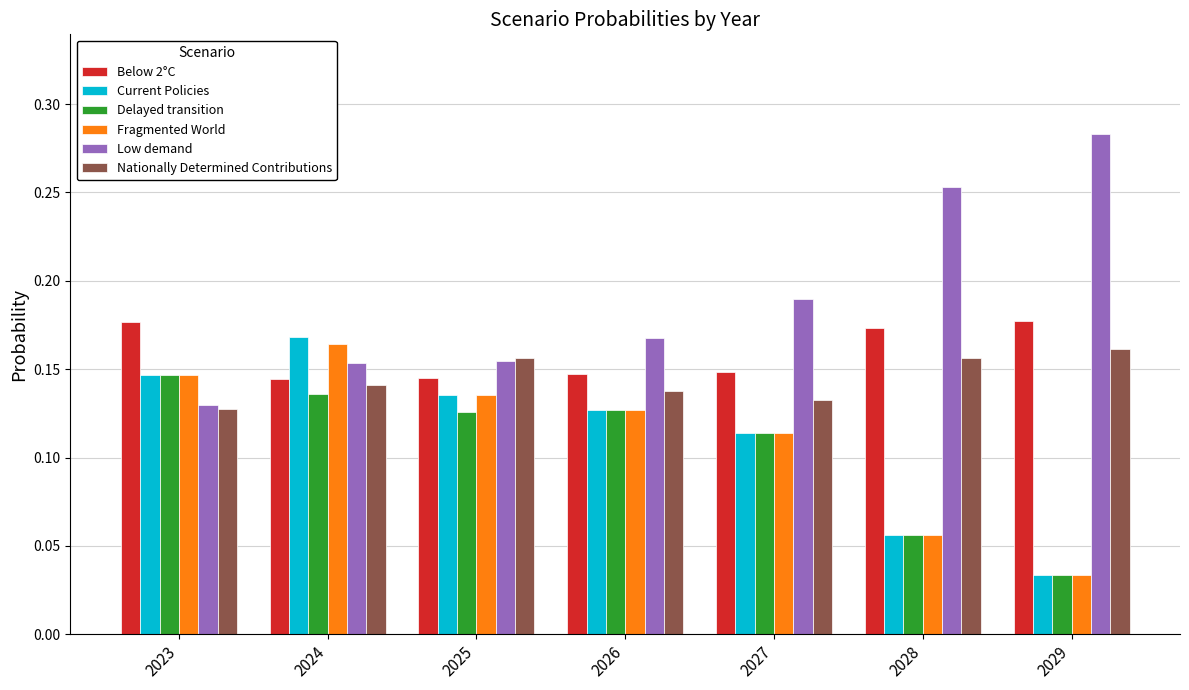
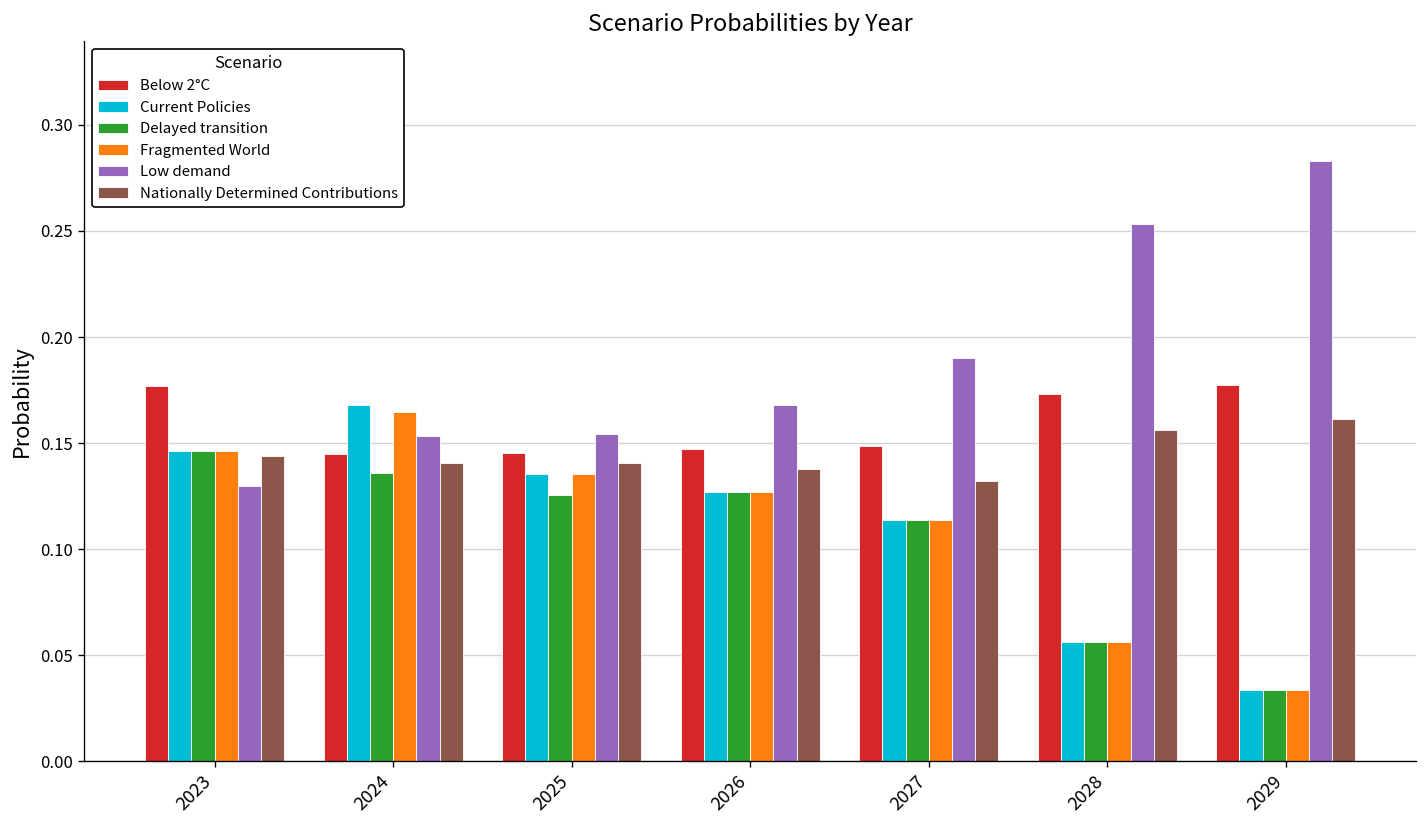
Nationally Determined Contributions, 2023: 0.127 -> 0.144
Nationally Determined Contributions, 2025: 0.156 -> 0.141
